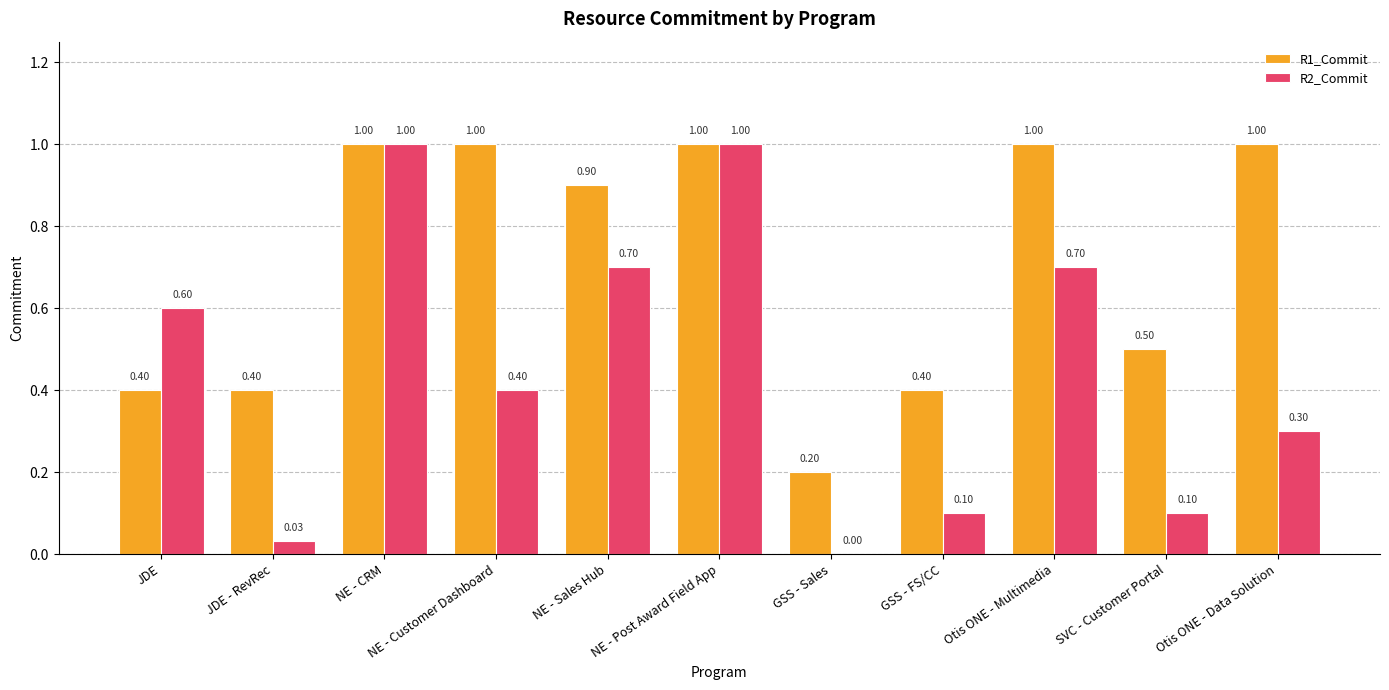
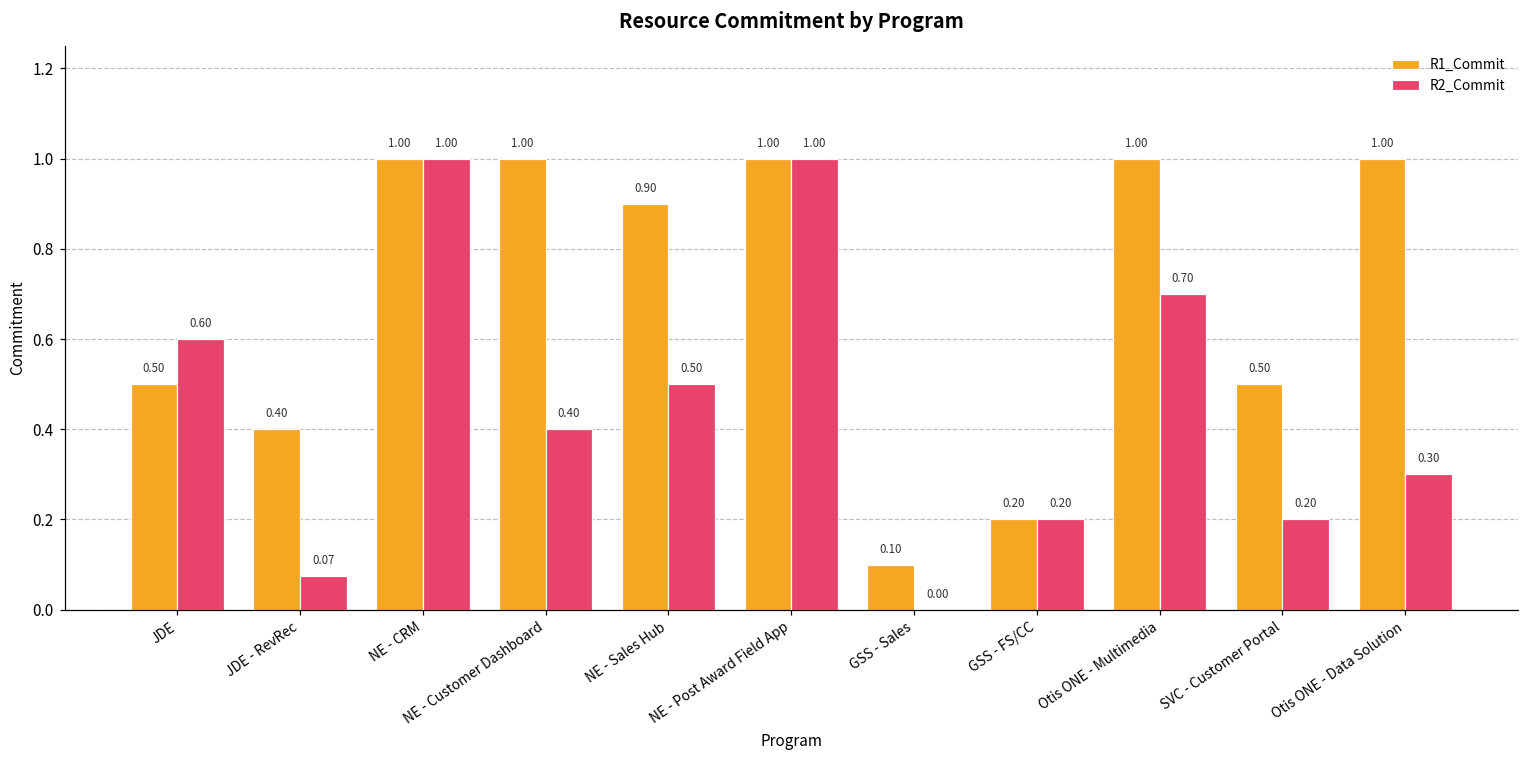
R1_Commit, JDE: 0.40 -> 0.50
R2_Commit, JDE - RevRec: 0.03 -> 0.07
R2_Commit, NE - Sales Hub: 0.70 -> 0.50
R1_Commit, GSS - Sales: 0.20 -> 0.10
R1_Commit, GSS - FS/CC: 0.40 -> 0.20
R2_Commit, GSS - FS/CC: 0.10 -> 0.20
R2_Commit, SVC - Customer Portal: 0.10 -> 0.20
